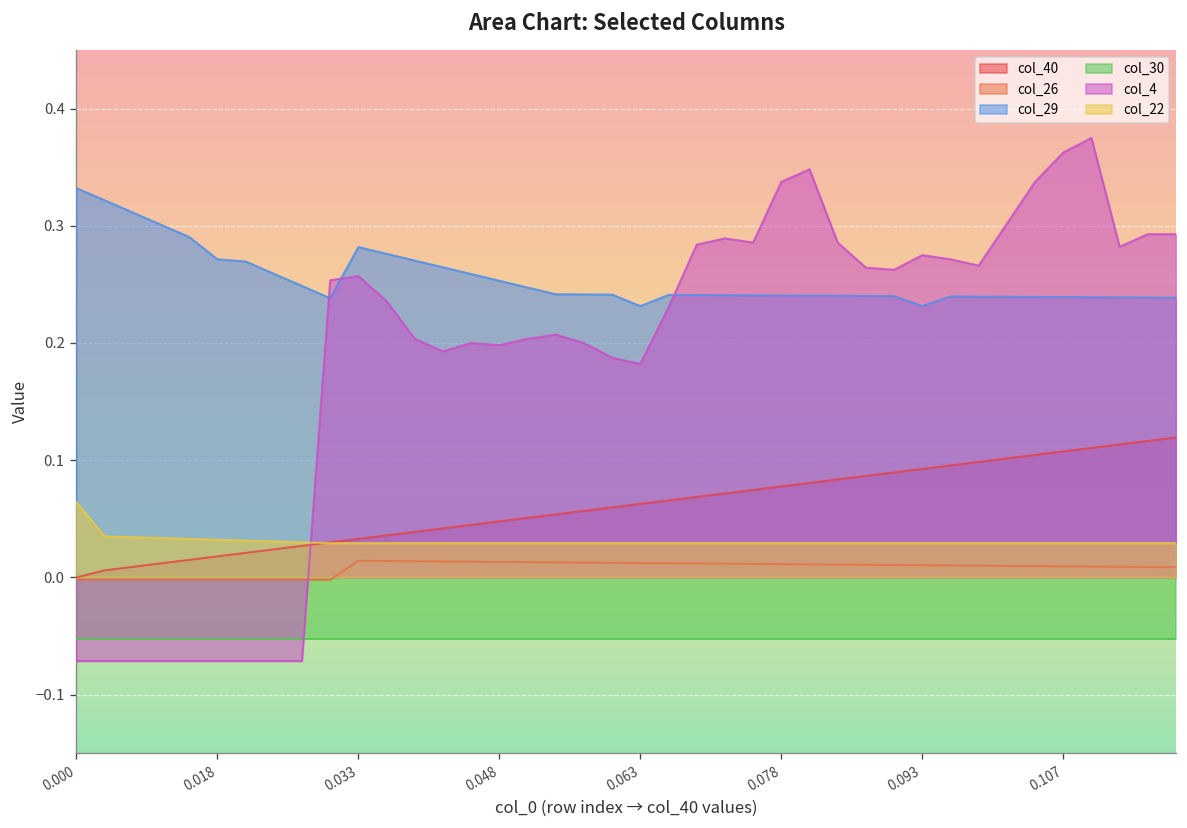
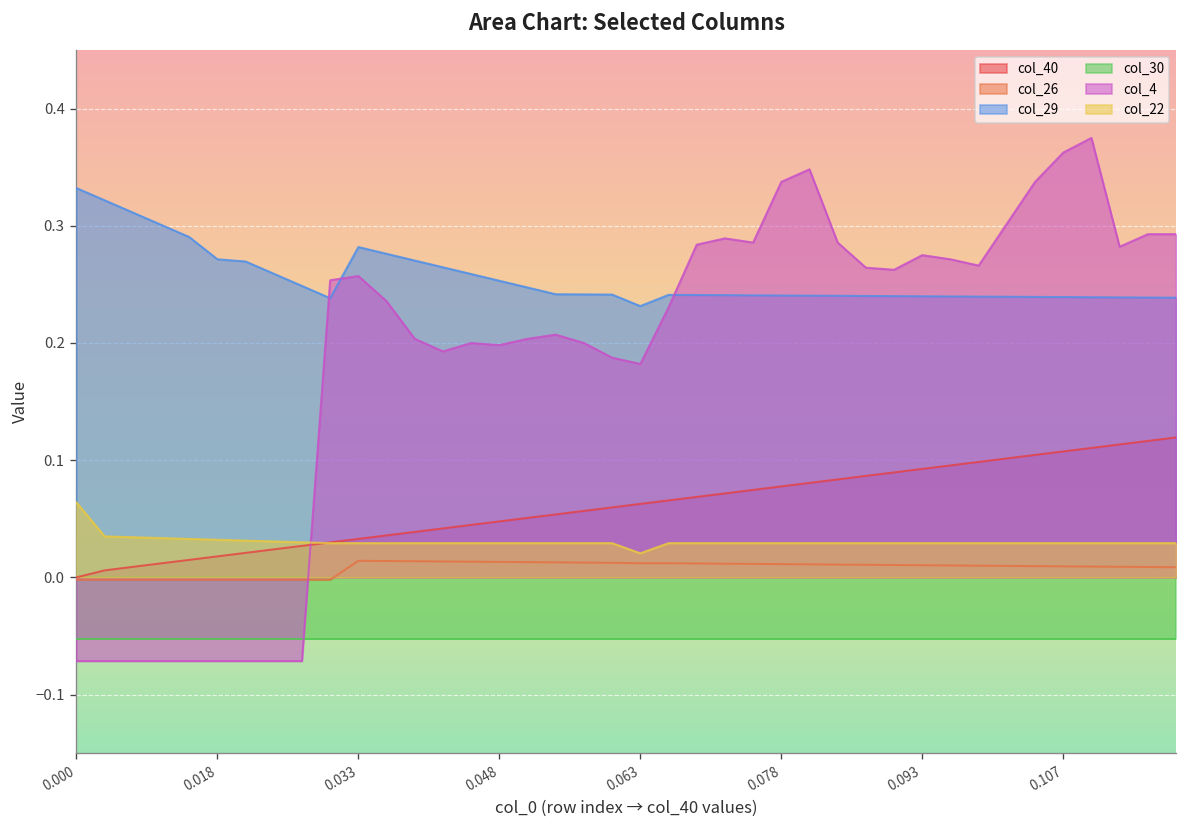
col_22, 0.063: 0.03 -> 0.02
col_29, 0.093: 0.23 -> 0.24
